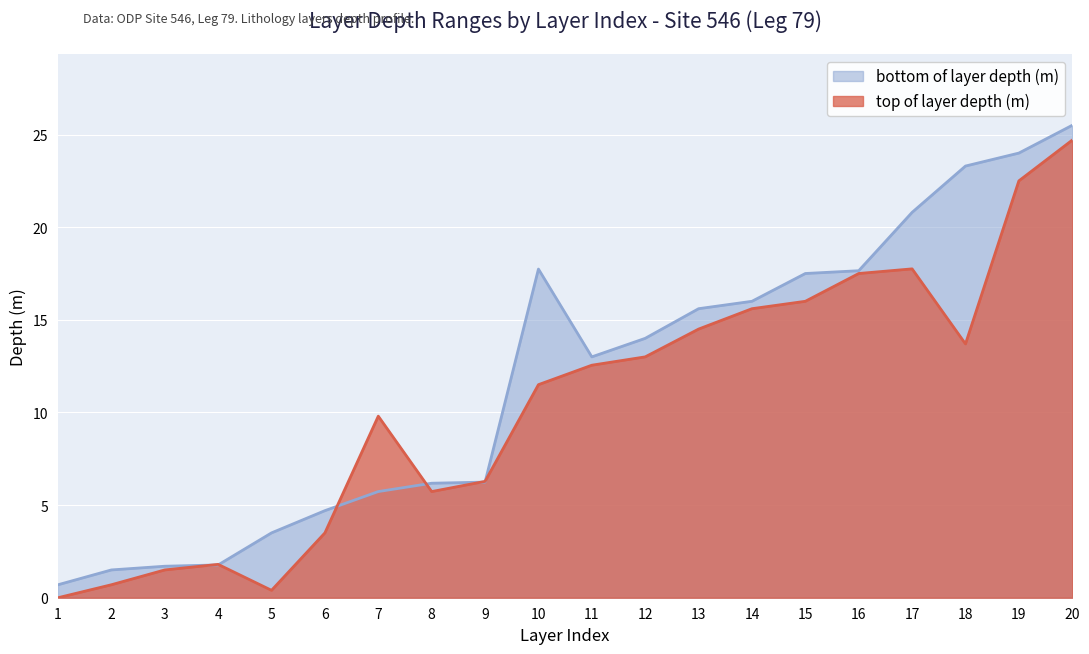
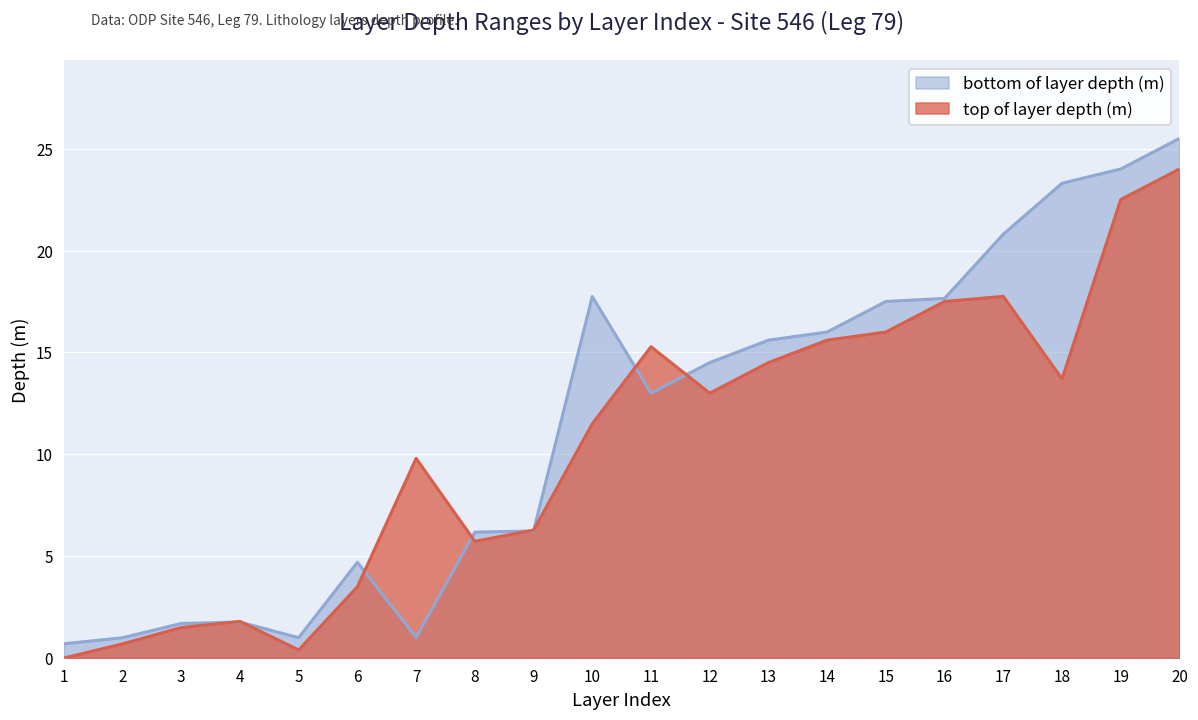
bottom of layer depth (m), 2: 1.5 -> 1.0
bottom of layer depth (m), 5: 3.5 -> 1.0
bottom of layer depth (m), 7: 5.7 -> 1.0
top of layer depth (m), 11: 12.6 -> 15.3
bottom of layer depth (m), 12: 14.0 -> 14.5
top of layer depth (m), 20: 24.7 -> 24.0
